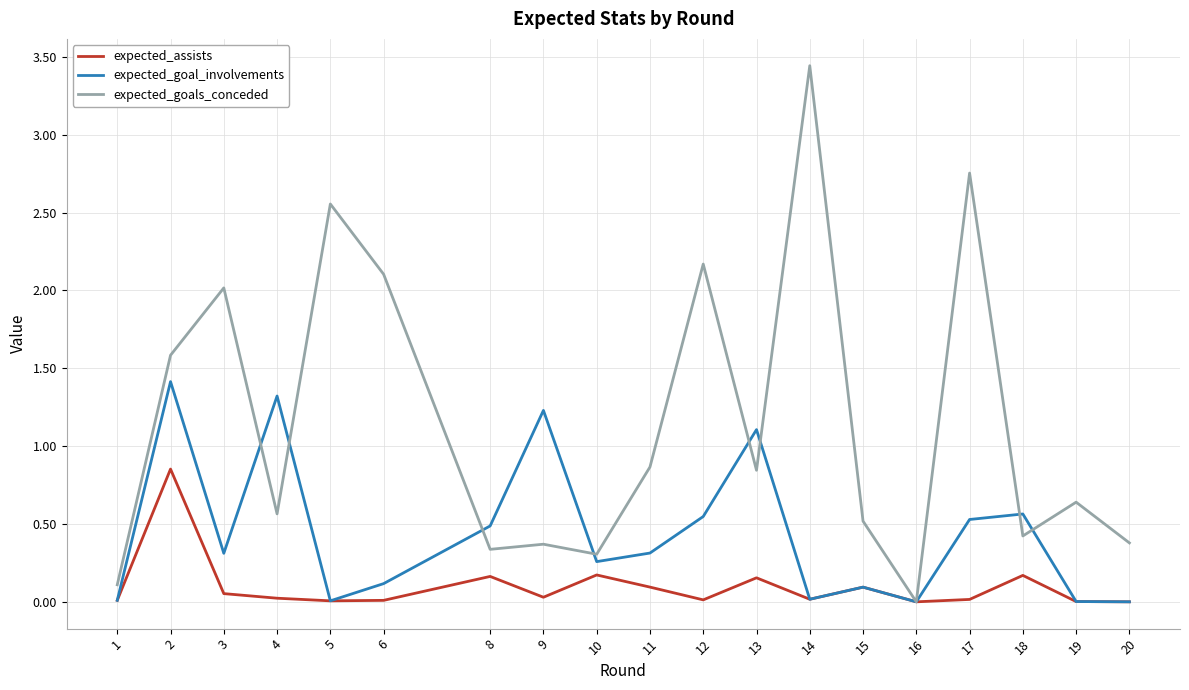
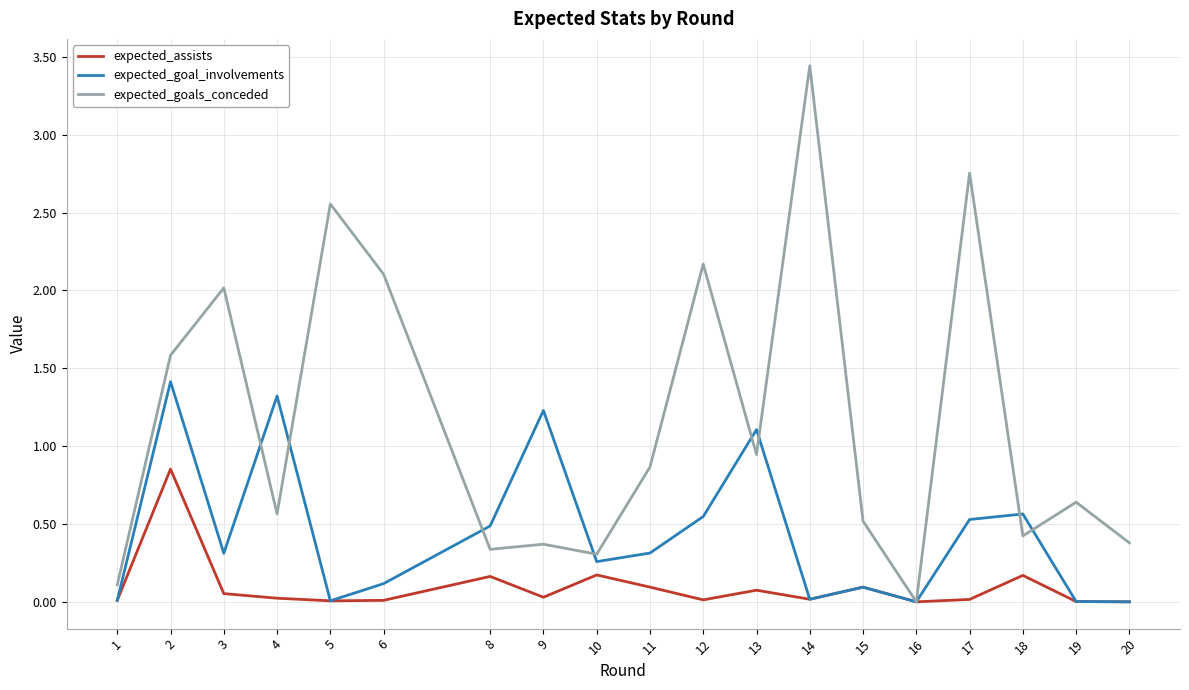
expected_assists, 13: 0.15 -> 0.07
expected_goals_conceded, 13: 0.84 -> 0.95
